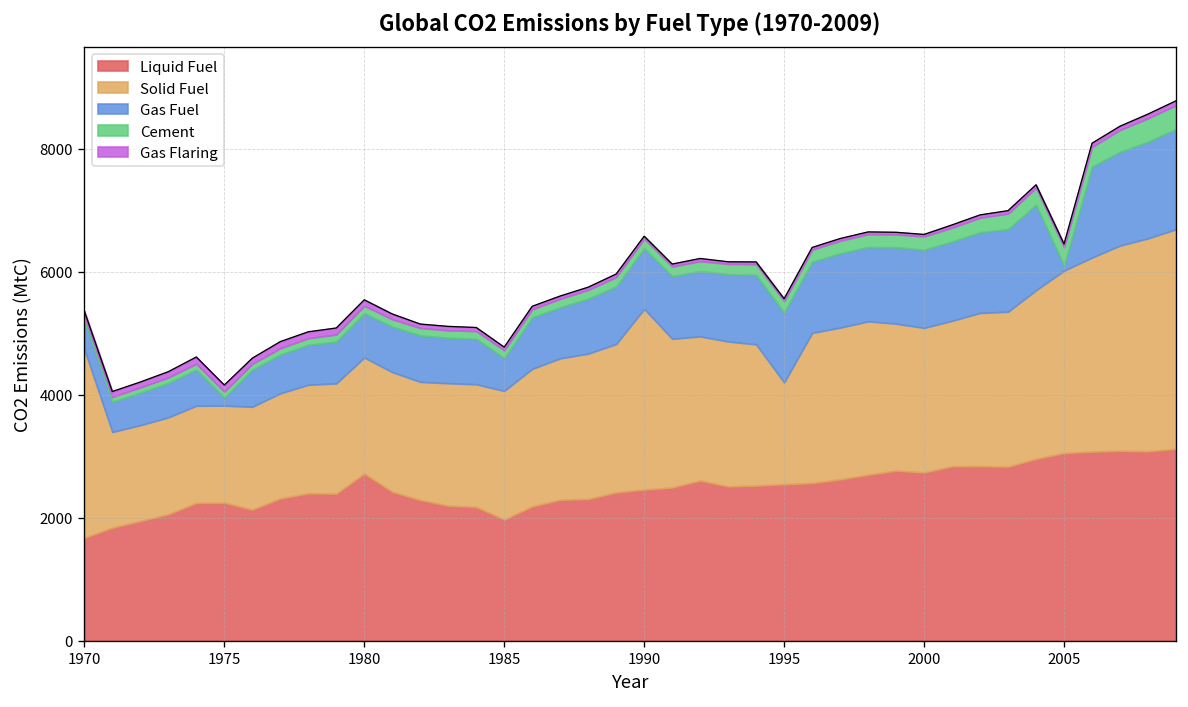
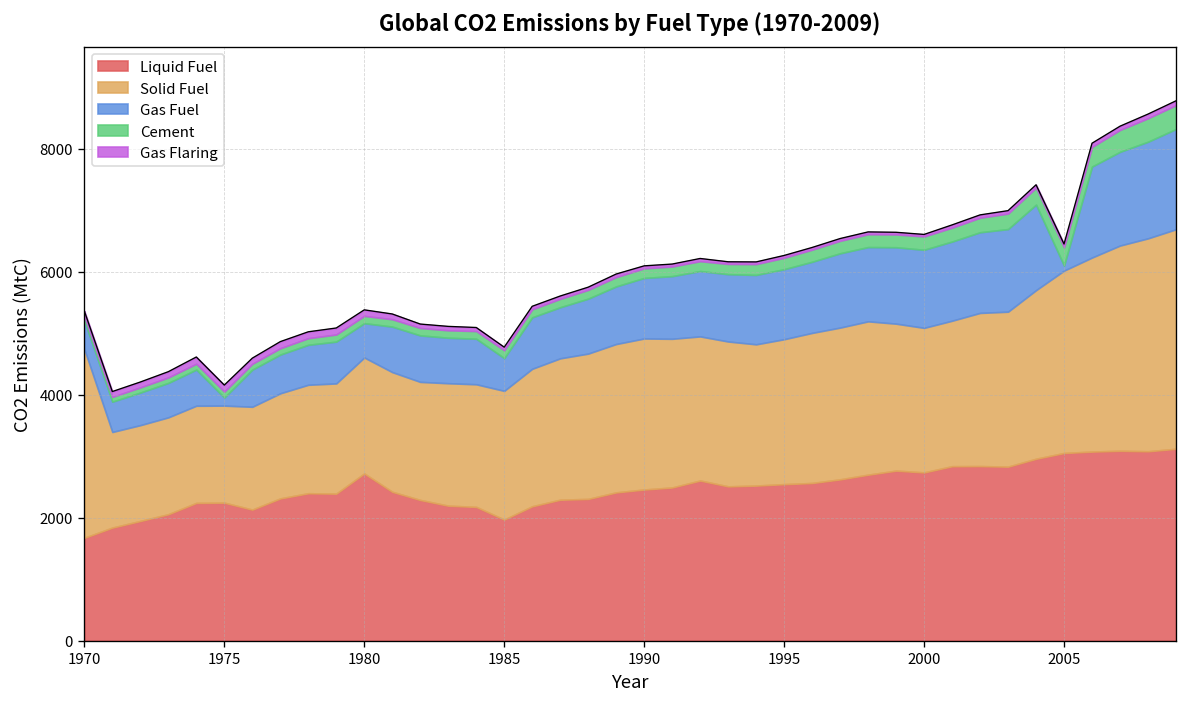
Gas Fuel, 1980: 700 -> 600
Solid Fuel, 1990: 2900 -> 2500
Solid Fuel, 1995: 1700 -> 2400
